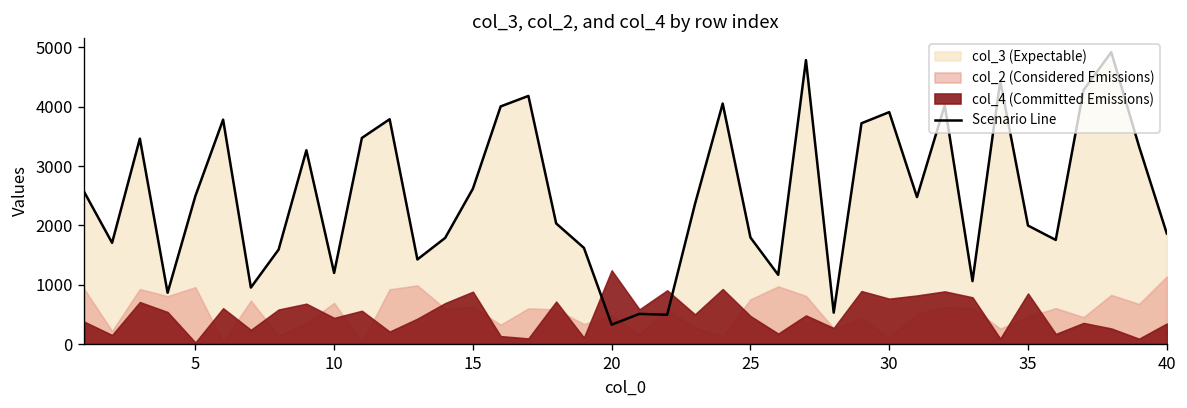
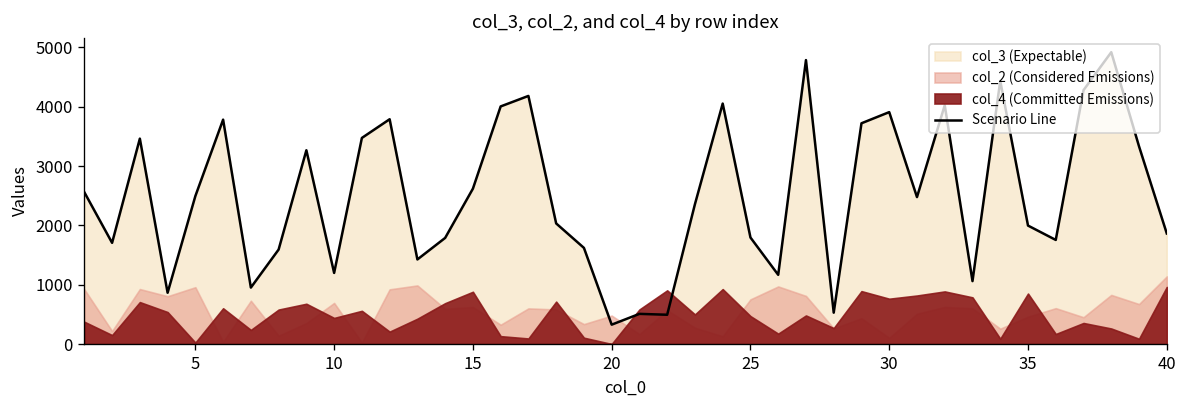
col_4 (Committed Emissions), 20: 1200 -> 0
col_4 (Committed Emissions), 40: 300 -> 1000
